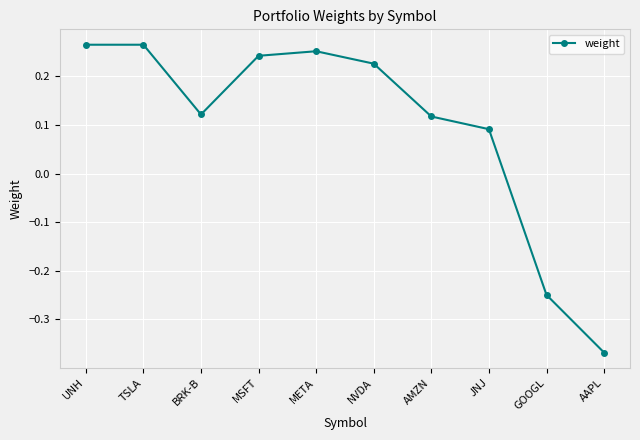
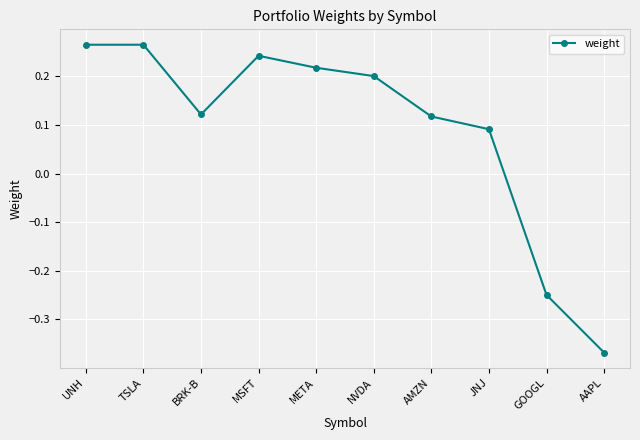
META: 0.25 -> 0.22
NVDA: 0.23 -> 0.20
